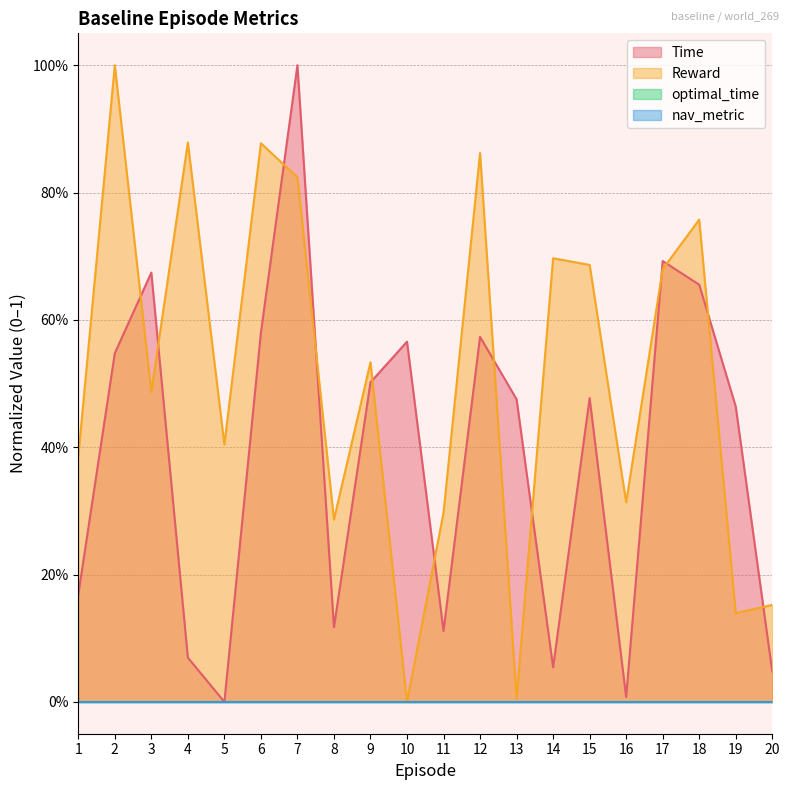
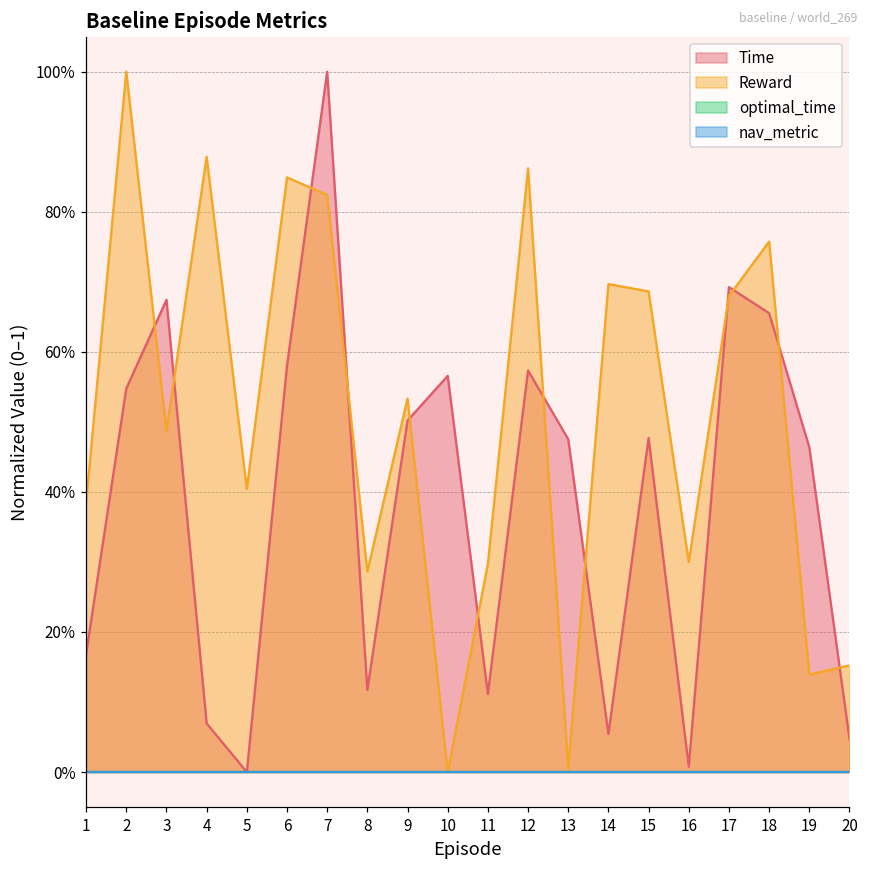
Reward, 6: 88% -> 85%
Reward, 16: 31% -> 30%
